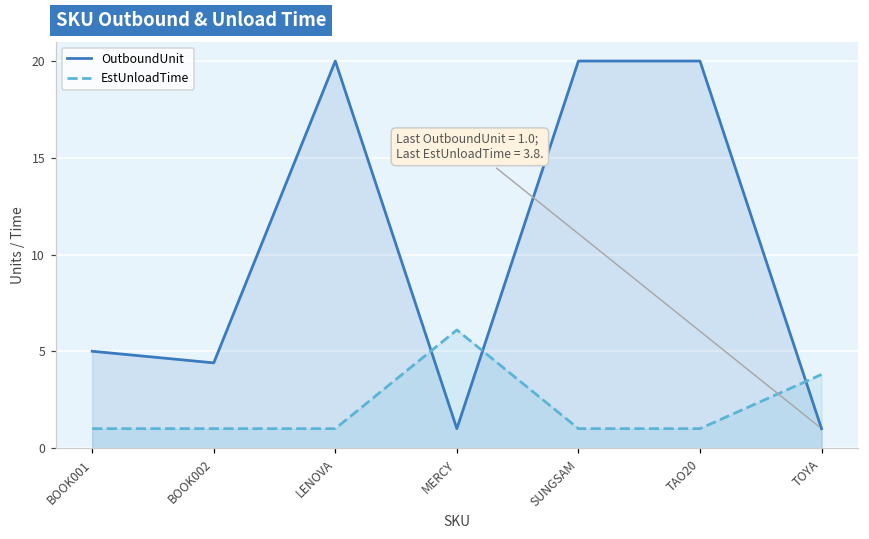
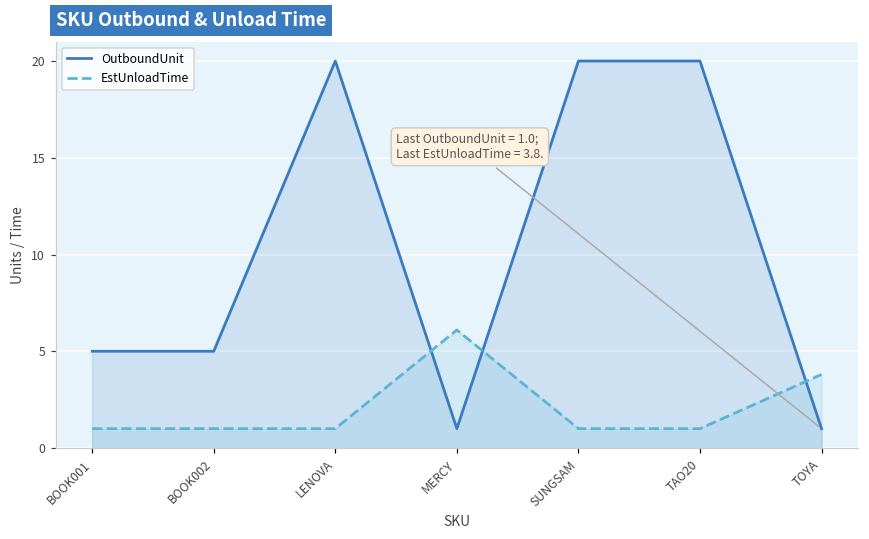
OutboundUnit, BOOK002: 4.4 -> 5.0
